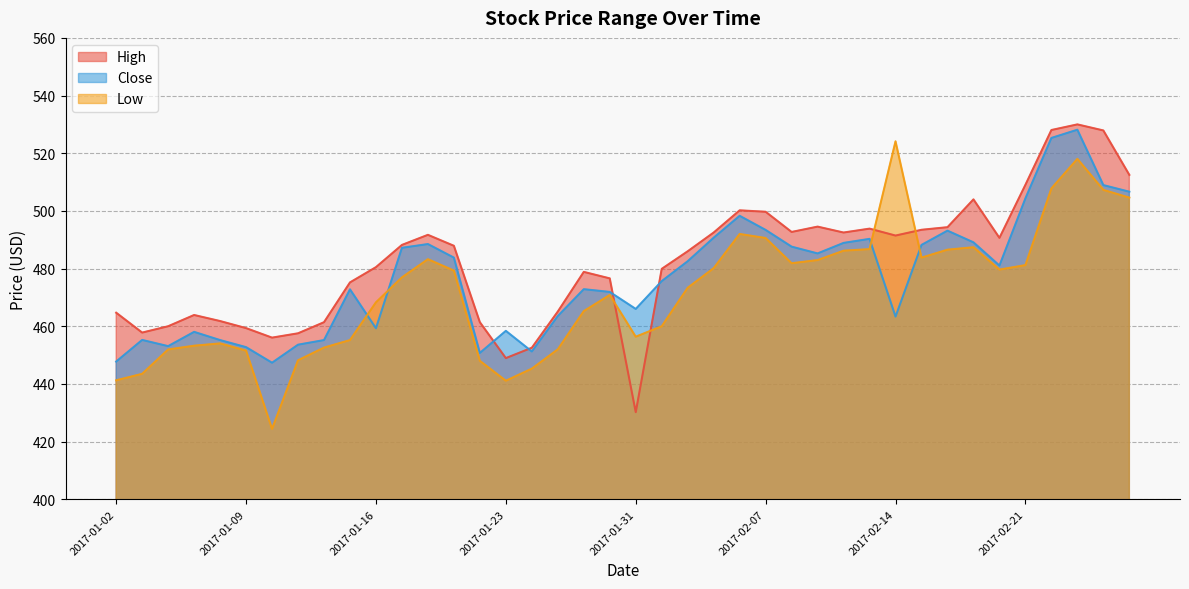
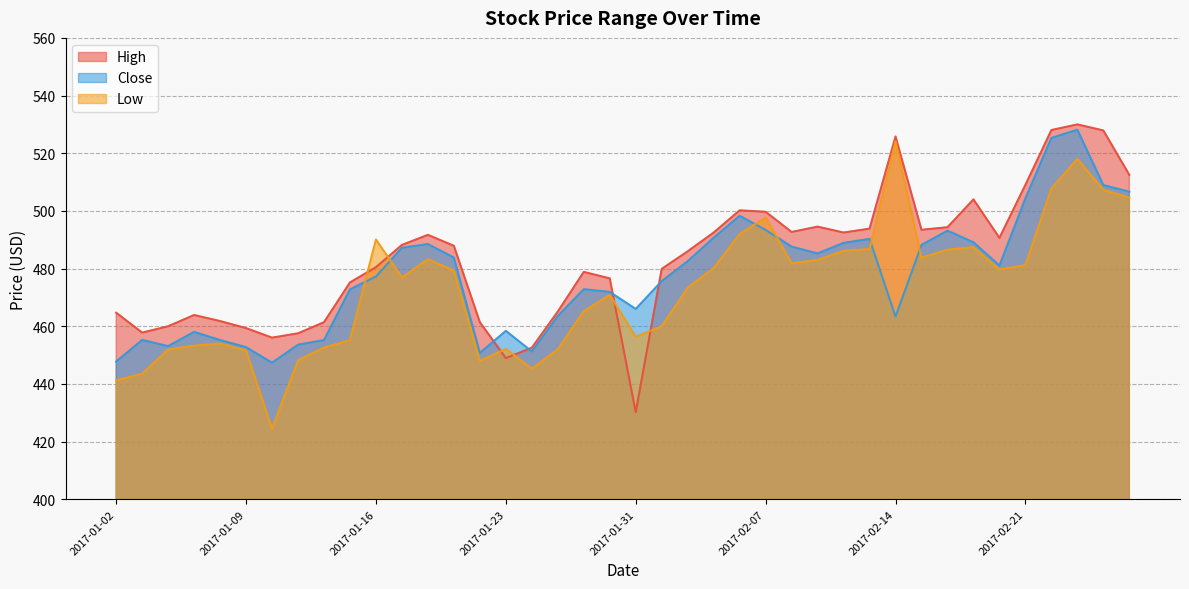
Close, 2017-01-16: 459 -> 477
Low, 2017-01-16: 468 -> 490
Low, 2017-01-23: 441 -> 452
Low, 2017-02-07: 491 -> 498
High, 2017-02-14: 491 -> 526
